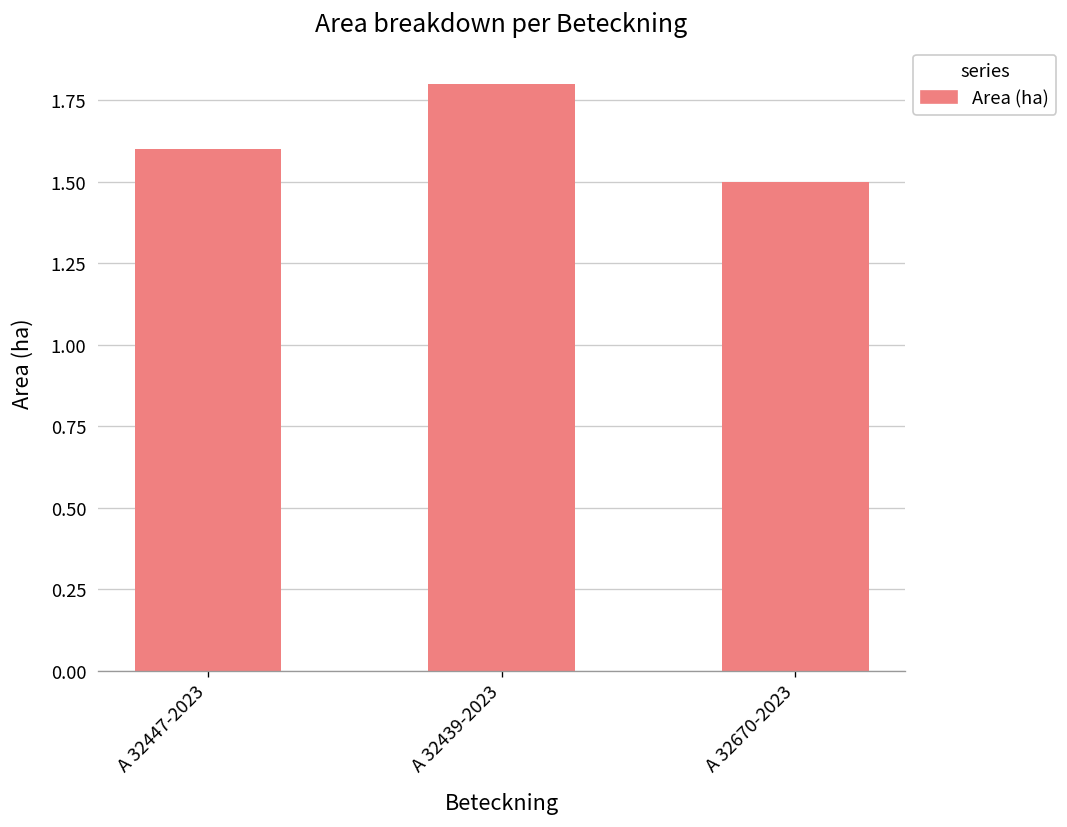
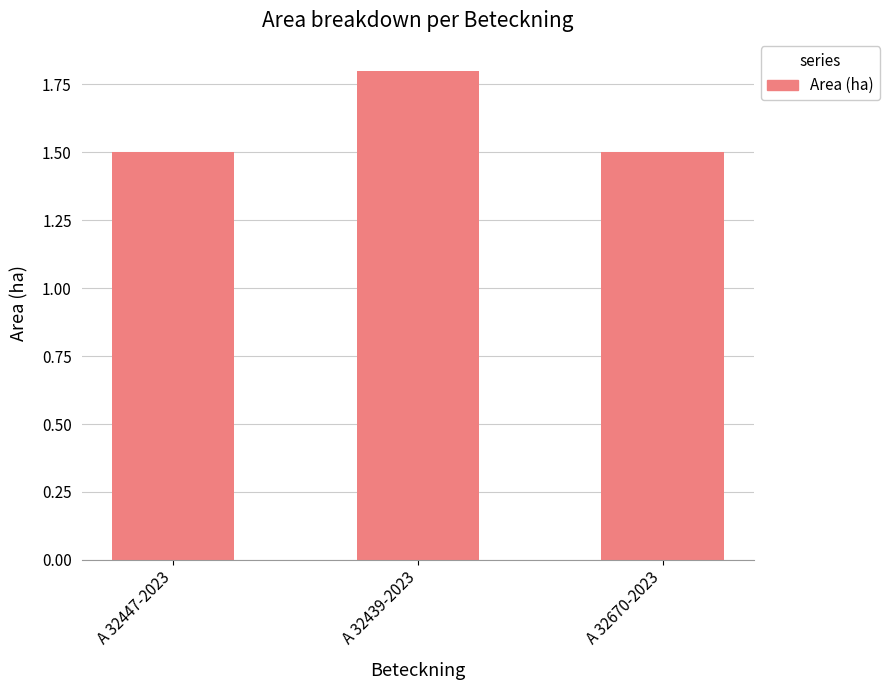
A 32447-2023: 1.6 -> 1.5
